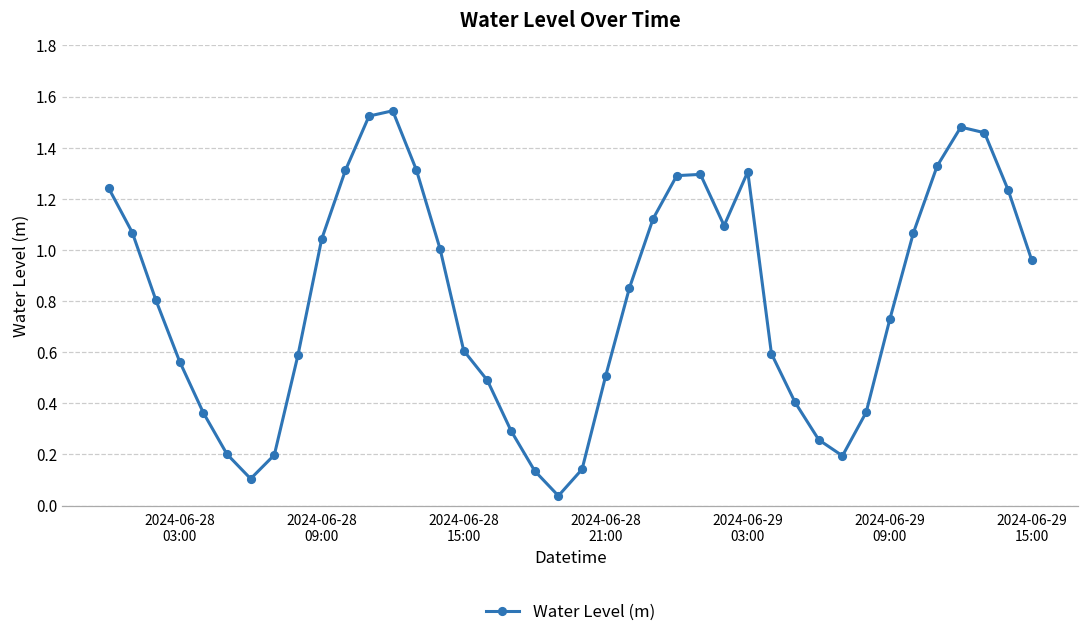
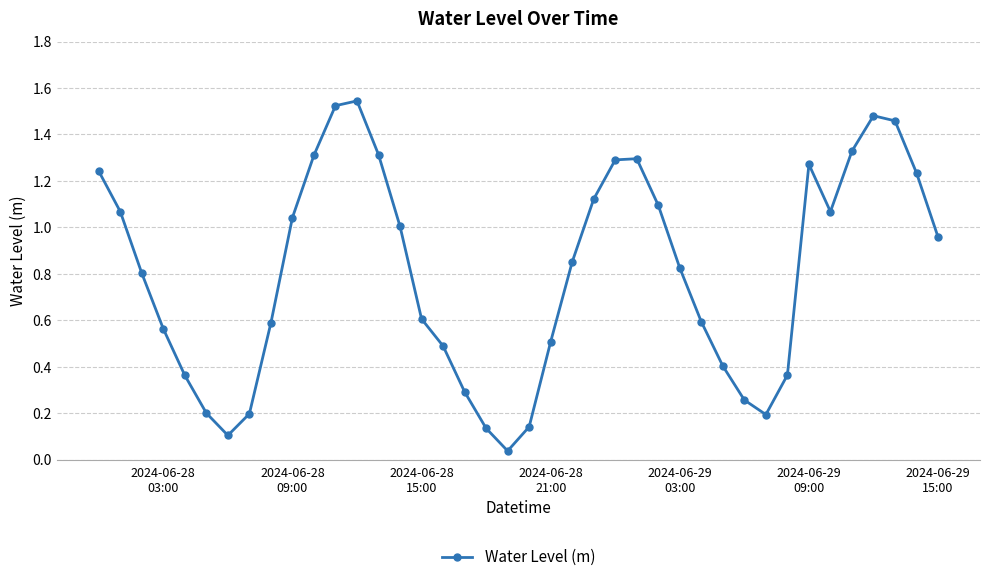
2024-06-29 03:00: 1.31 -> 0.83
2024-06-29 09:00: 0.73 -> 1.27
